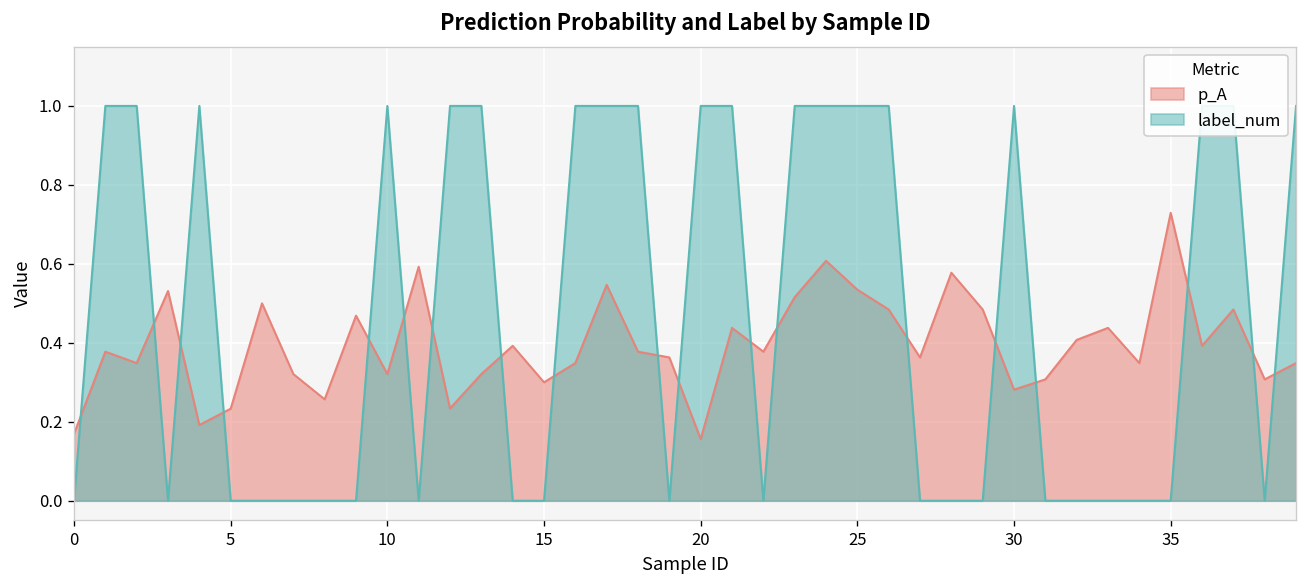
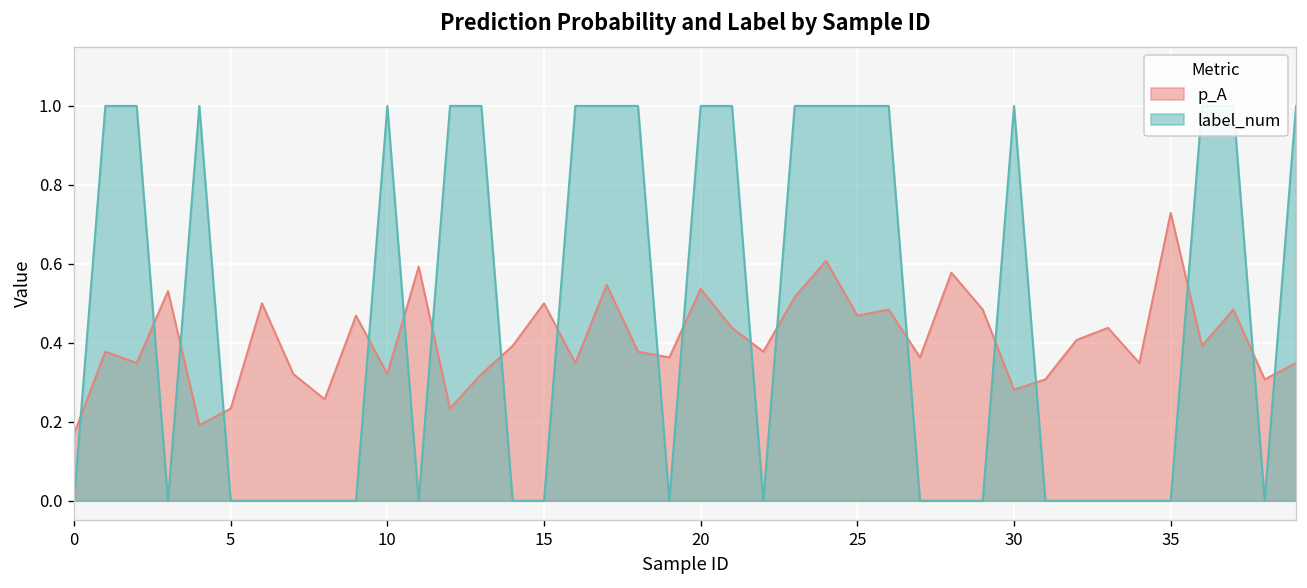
p_A, 15: 0.3 -> 0.5
p_A, 20: 0.16 -> 0.54
p_A, 25: 0.53 -> 0.47
